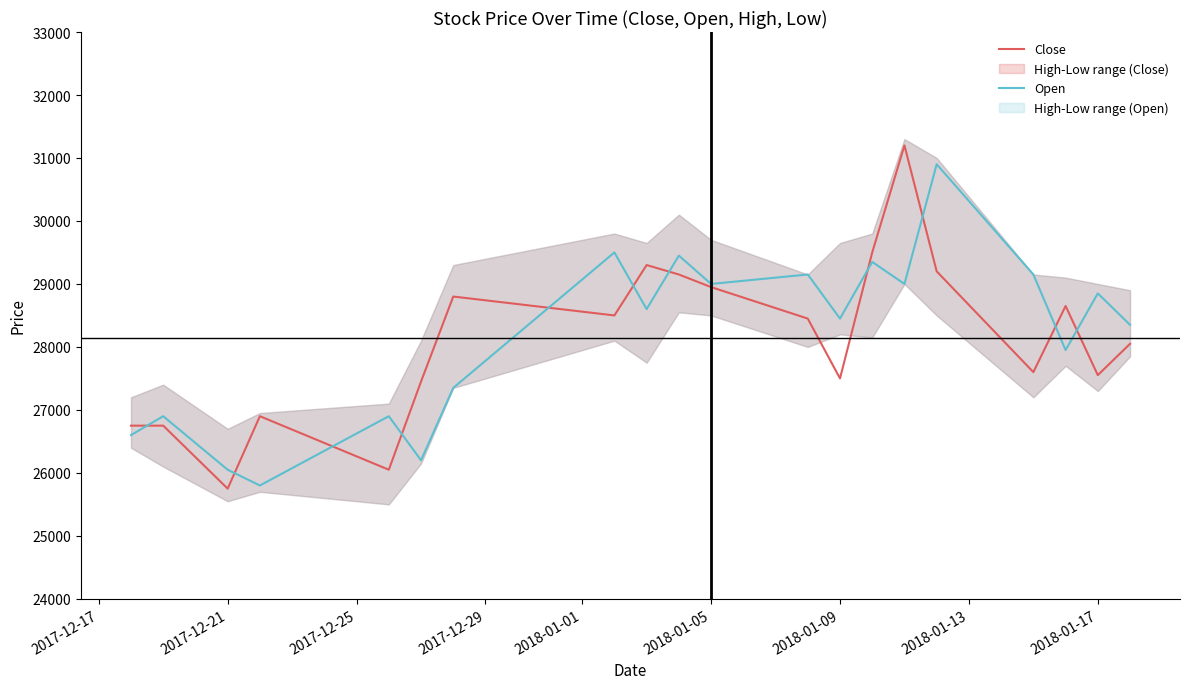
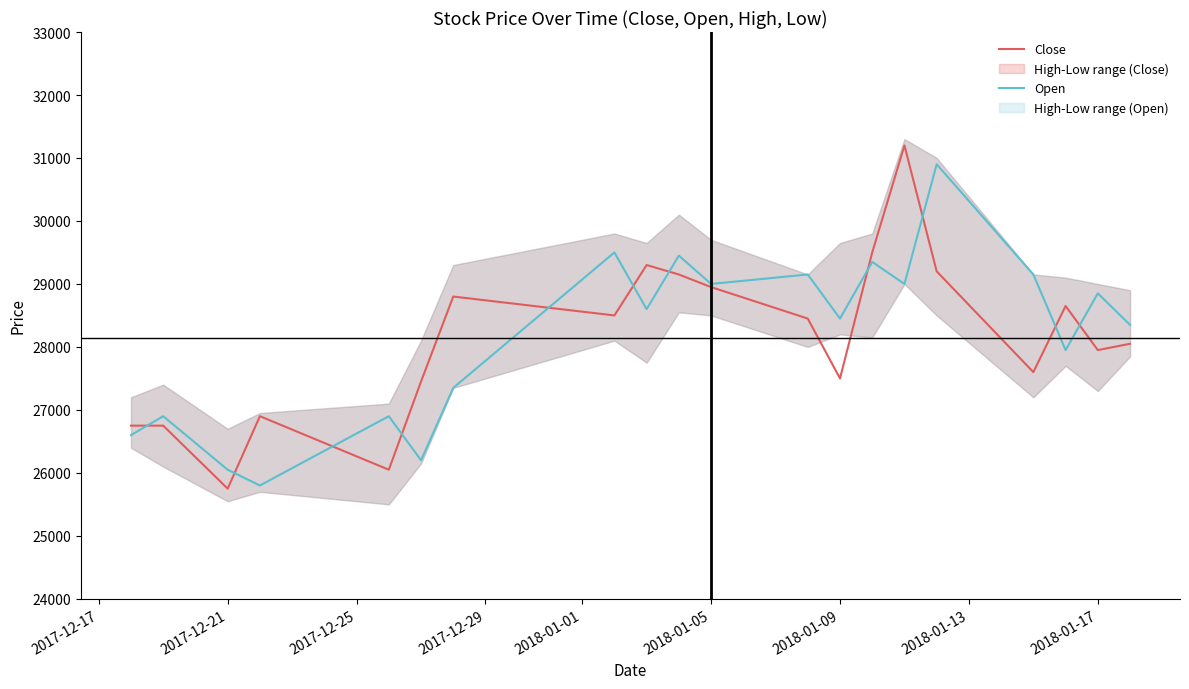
Close, 2018-01-17: 27600 -> 28000
